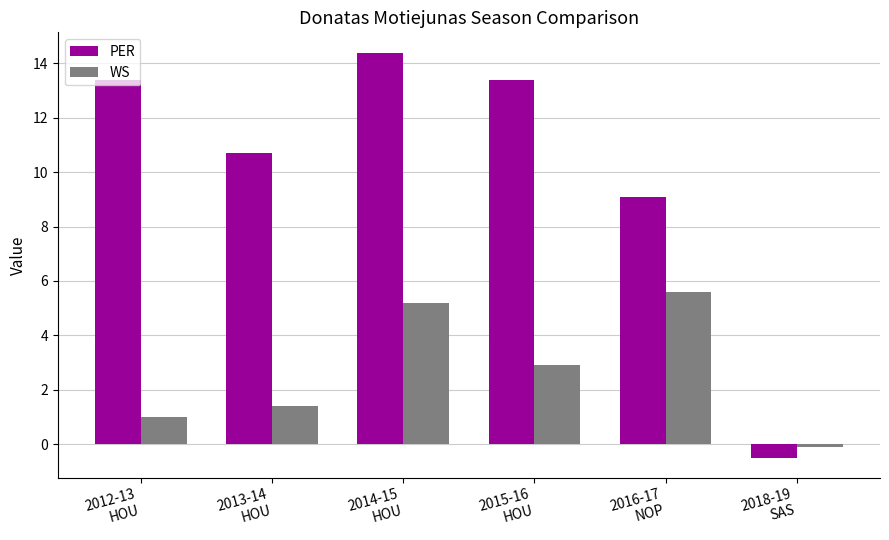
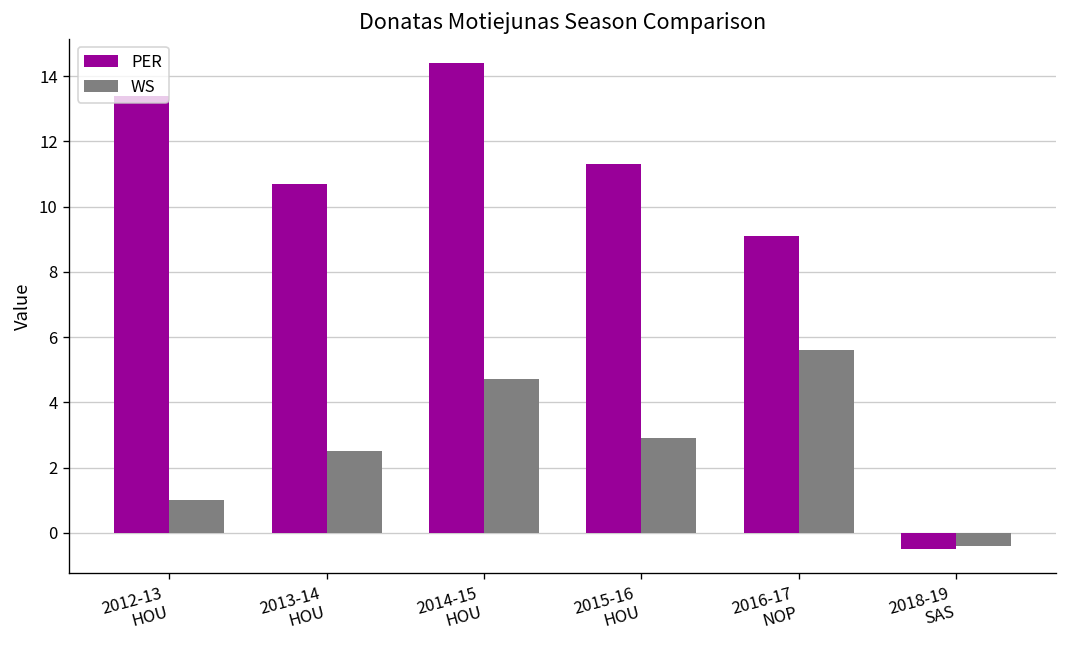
WS, 2013-14 HOU: 1.4 -> 2.5
WS, 2014-15 HOU: 5.2 -> 4.7
PER, 2015-16 HOU: 13.4 -> 11.3
WS, 2018-19 SAS: -0.1 -> -0.4
